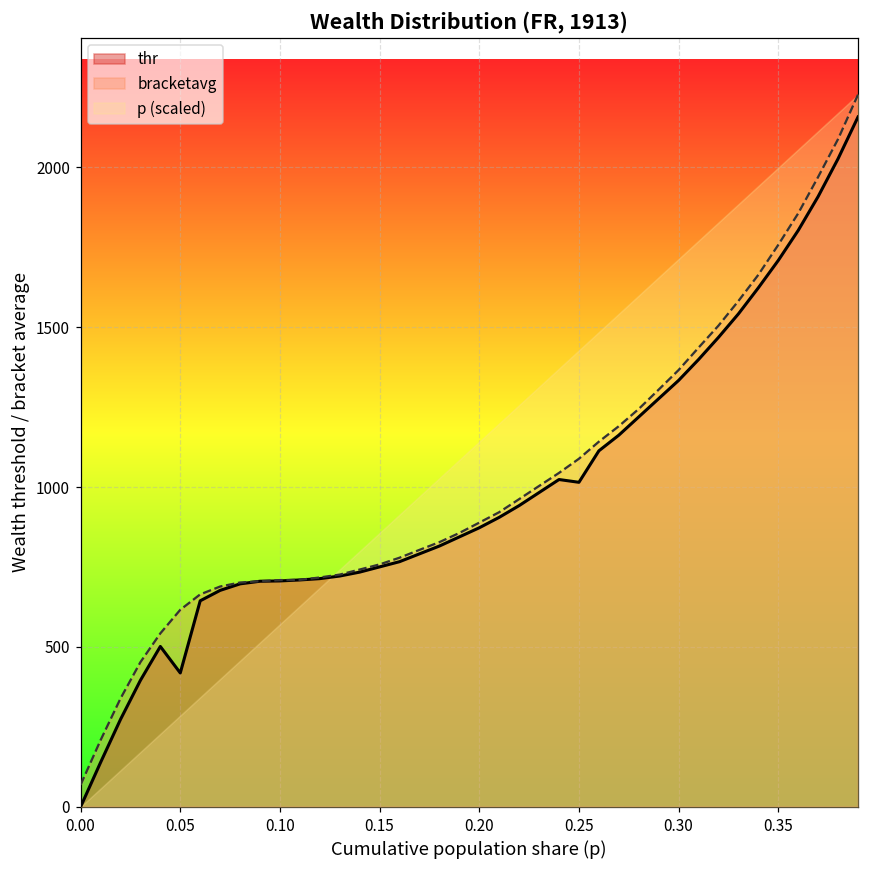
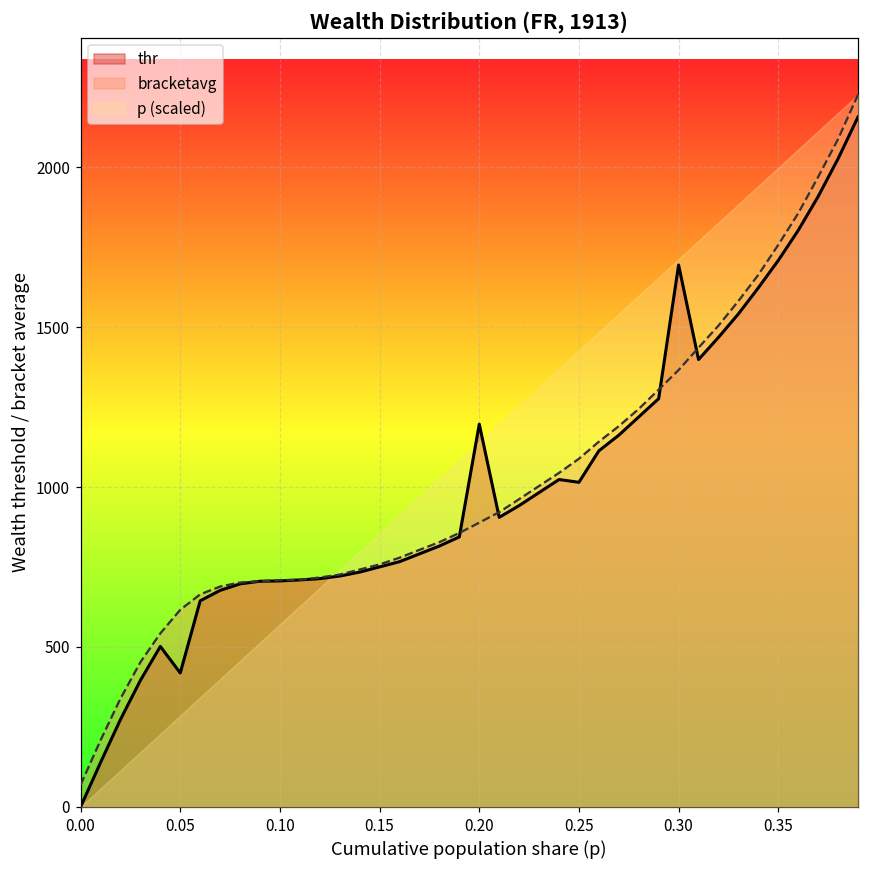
thr, 0.20: 870 -> 1200
thr, 0.30: 1330 -> 1690
